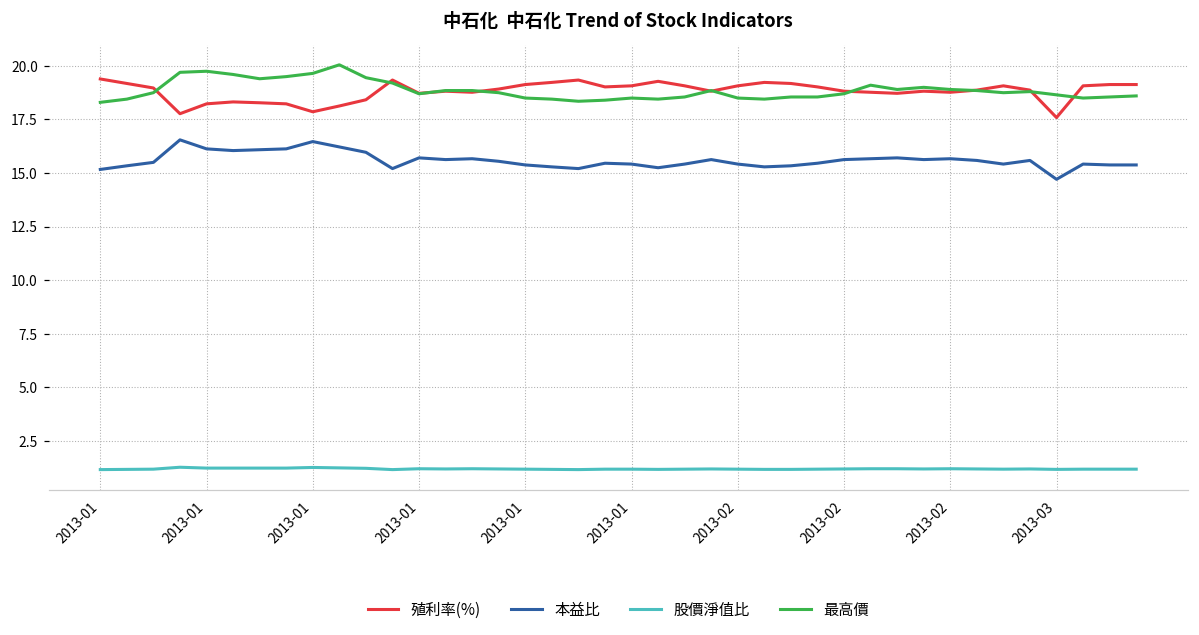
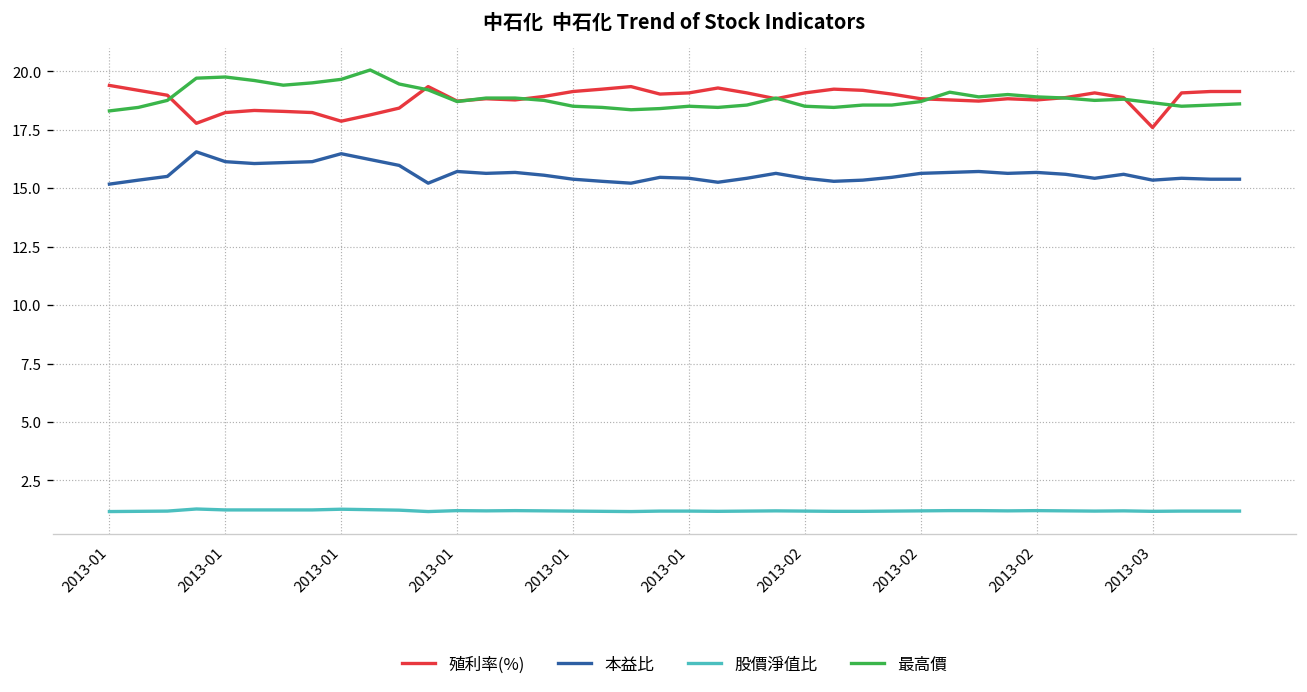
本益比, 2013-03: 14.7 -> 15.3
